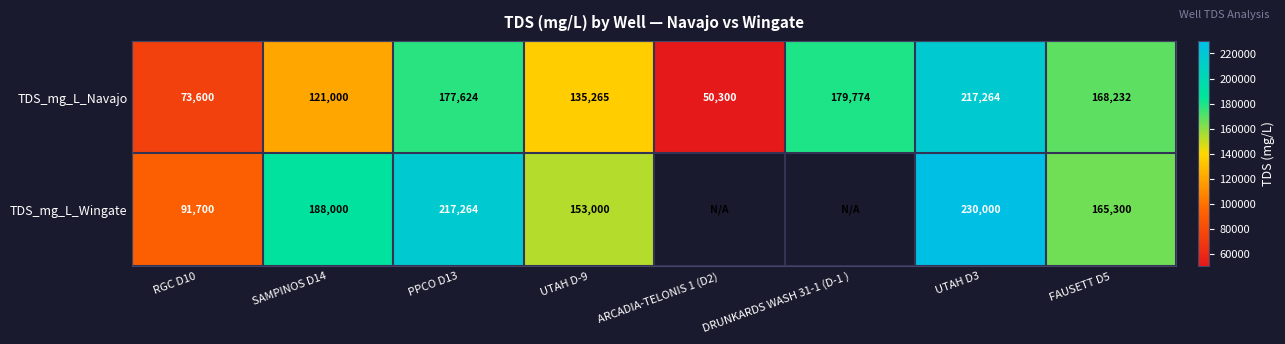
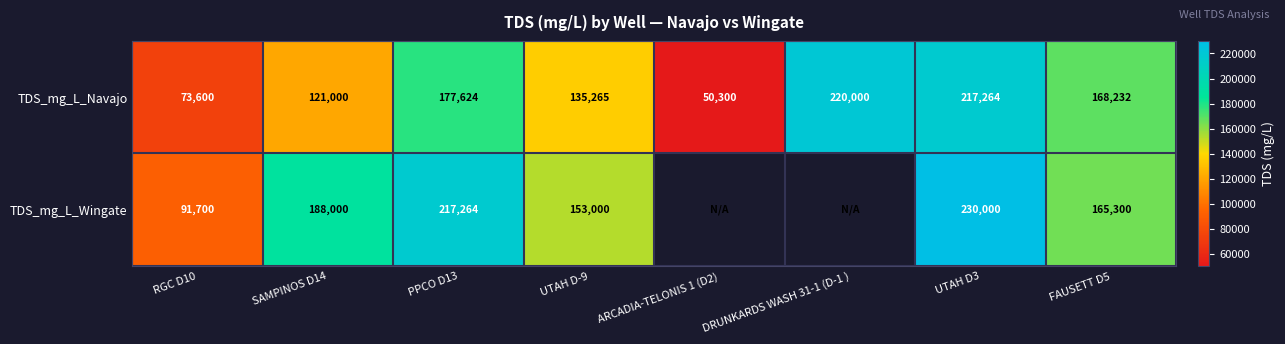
TDS_mg_L_Navajo, DRUNKARDS WASH 31-1 (D-1 ): 179,774 -> 220,000
